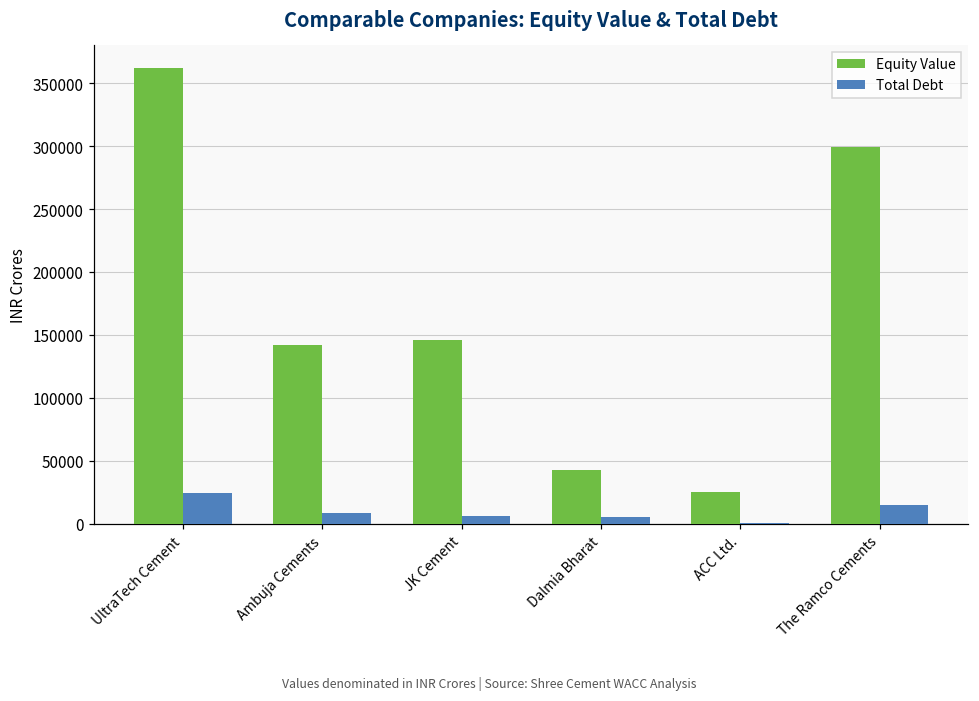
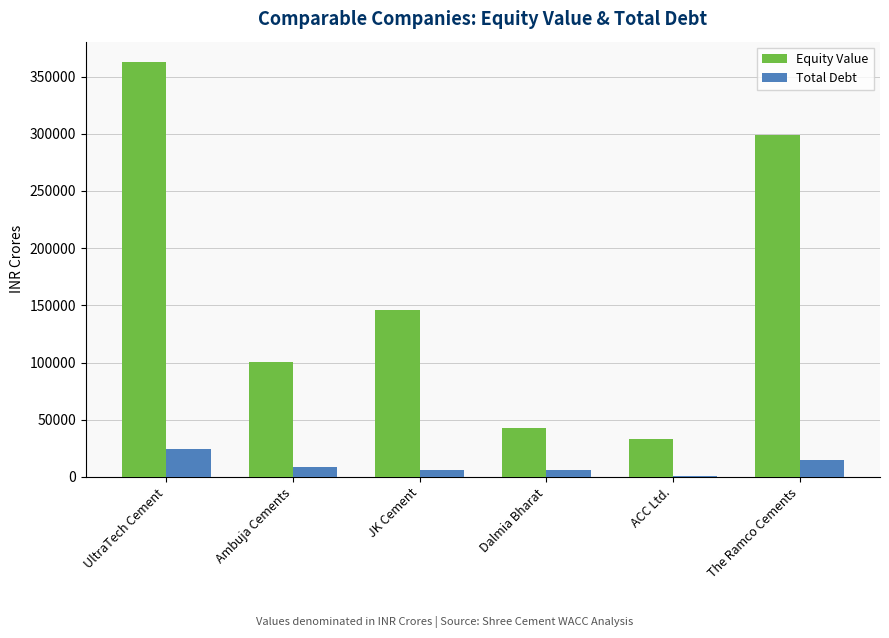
Equity Value, Ambuja Cements: 142000 -> 100000
Equity Value, ACC Ltd.: 25000 -> 33000
